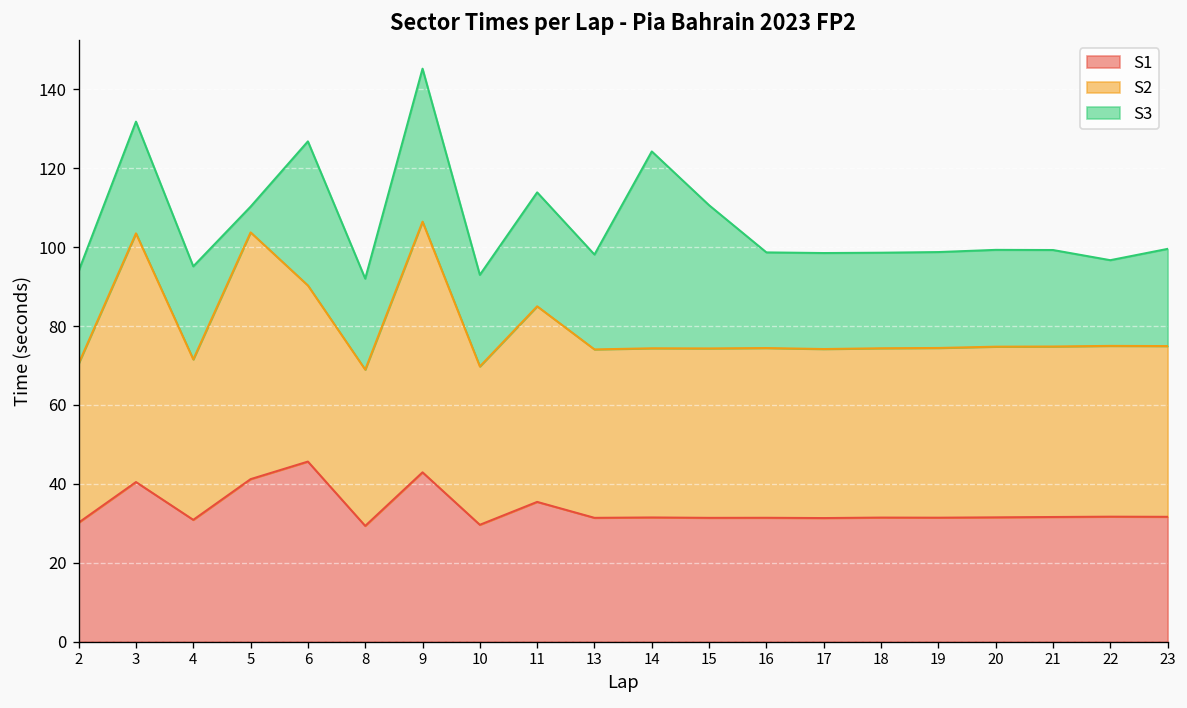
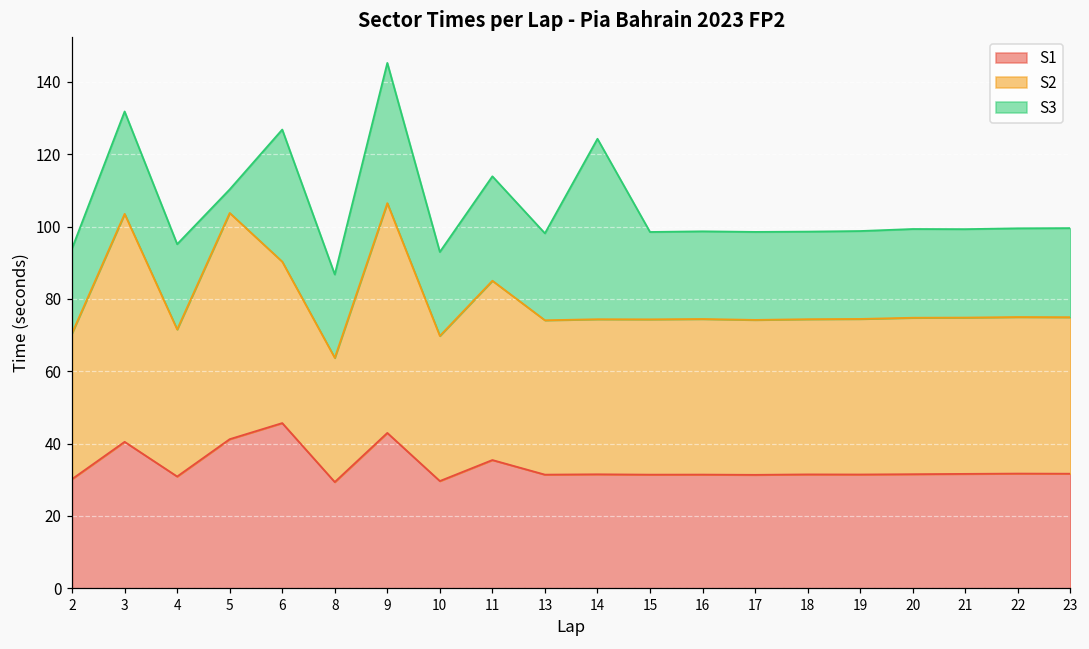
S2, 8: 40 -> 34
S3, 15: 36 -> 24
S3, 22: 22 -> 25
